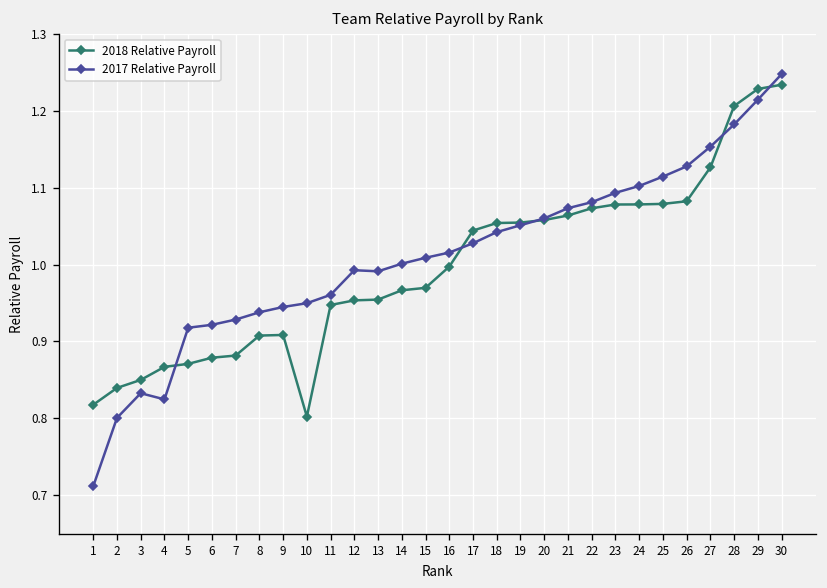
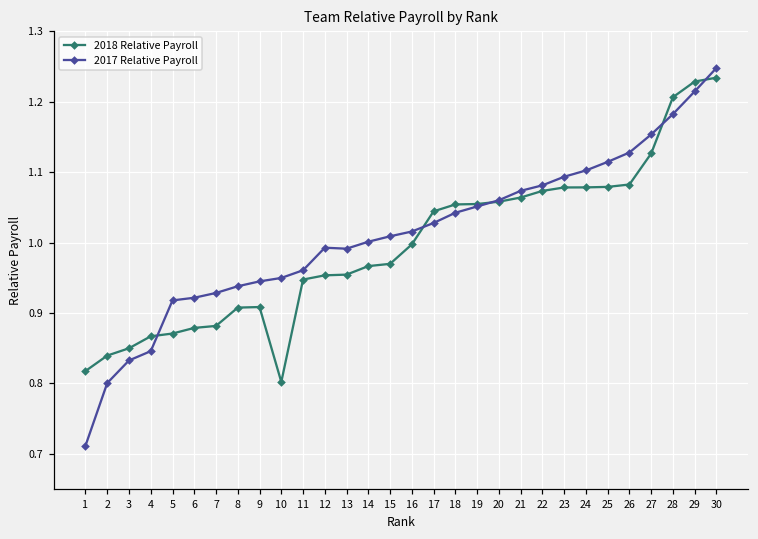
2017 Relative Payroll, 4: 0.82 -> 0.85
